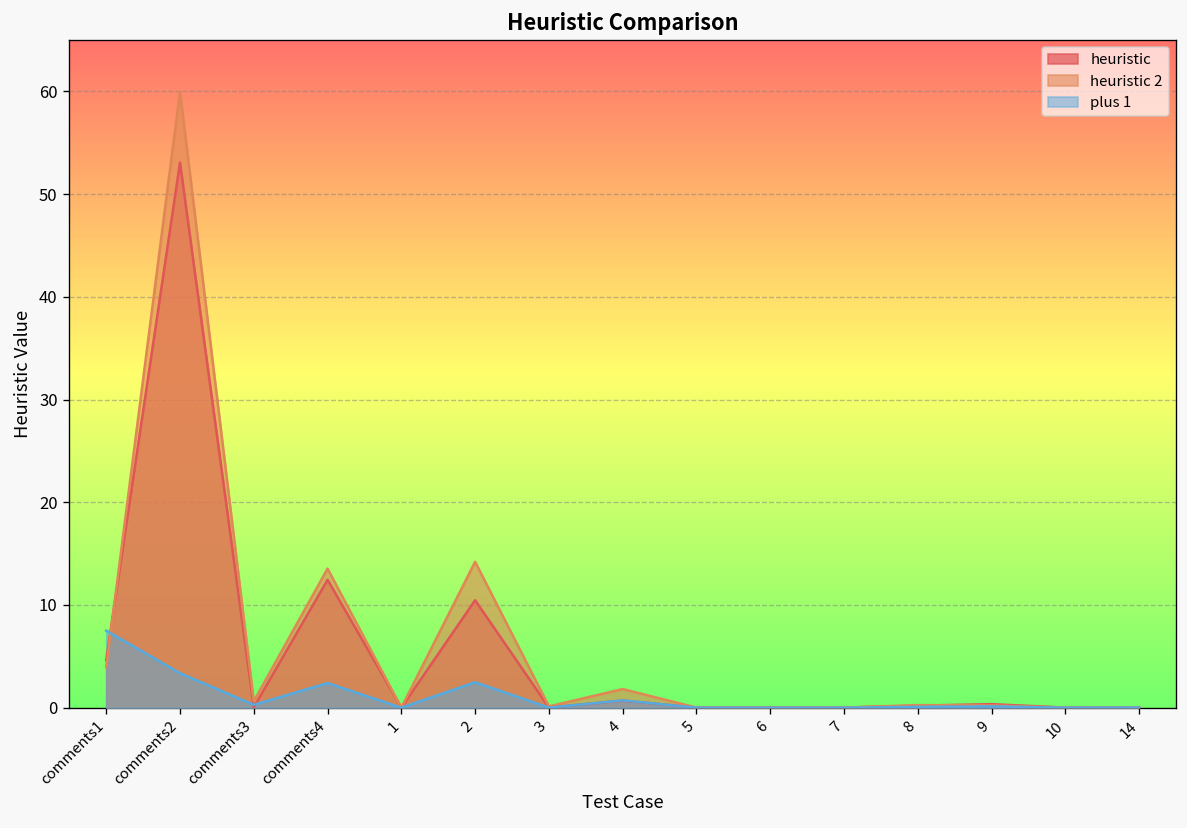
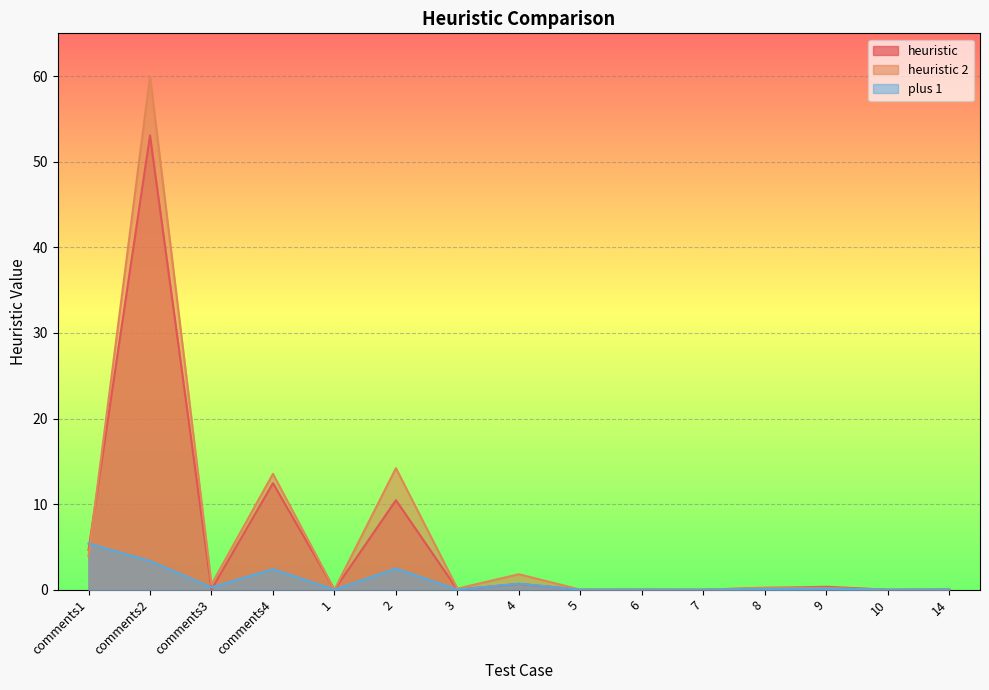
plus 1, comments1: 8 -> 5
